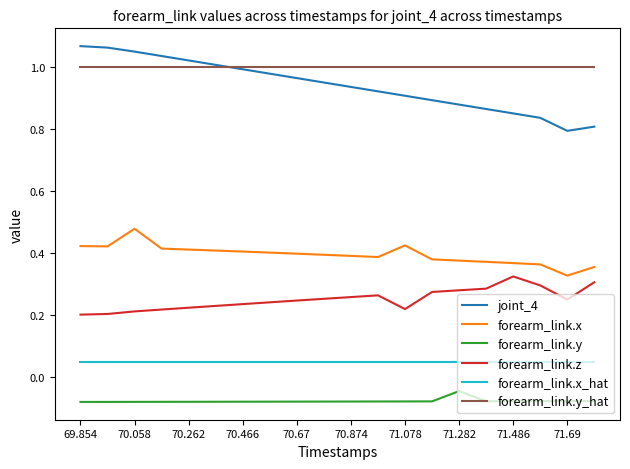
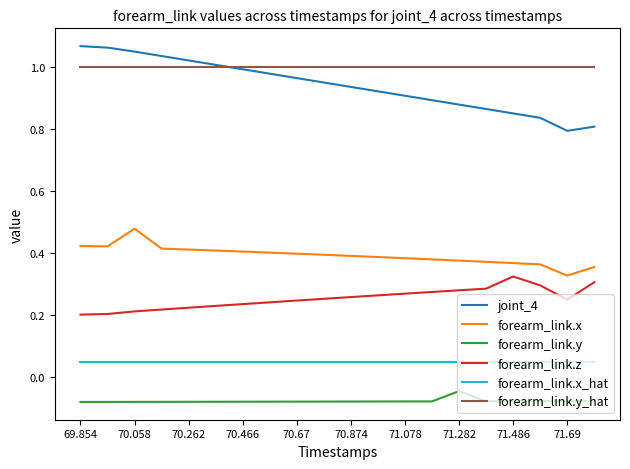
forearm_link.x, 71.078: 0.42 -> 0.38
forearm_link.z, 71.078: 0.22 -> 0.27
